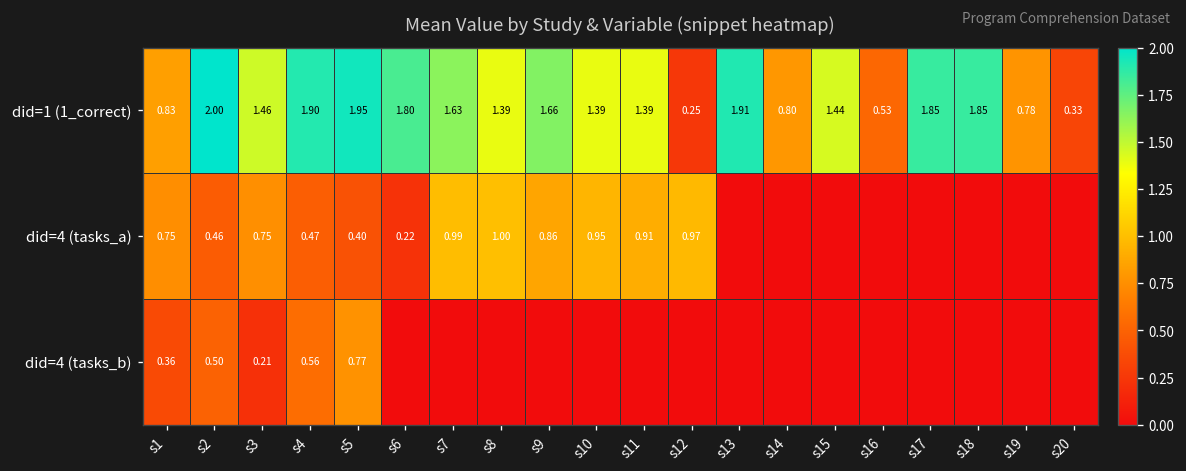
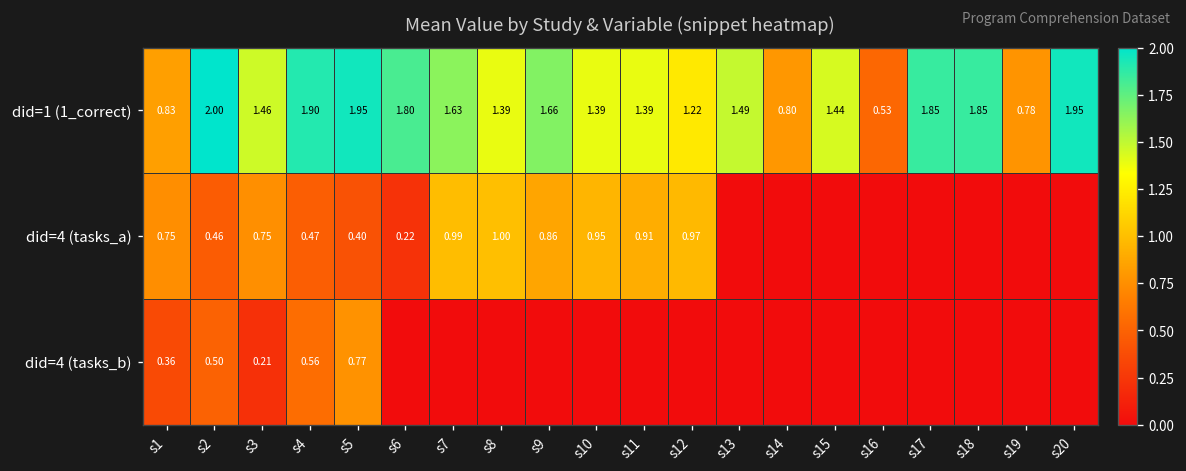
did=1 (1_correct), s12: 0.25 -> 1.22
did=1 (1_correct), s13: 1.91 -> 1.49
did=1 (1_correct), s20: 0.33 -> 1.95
